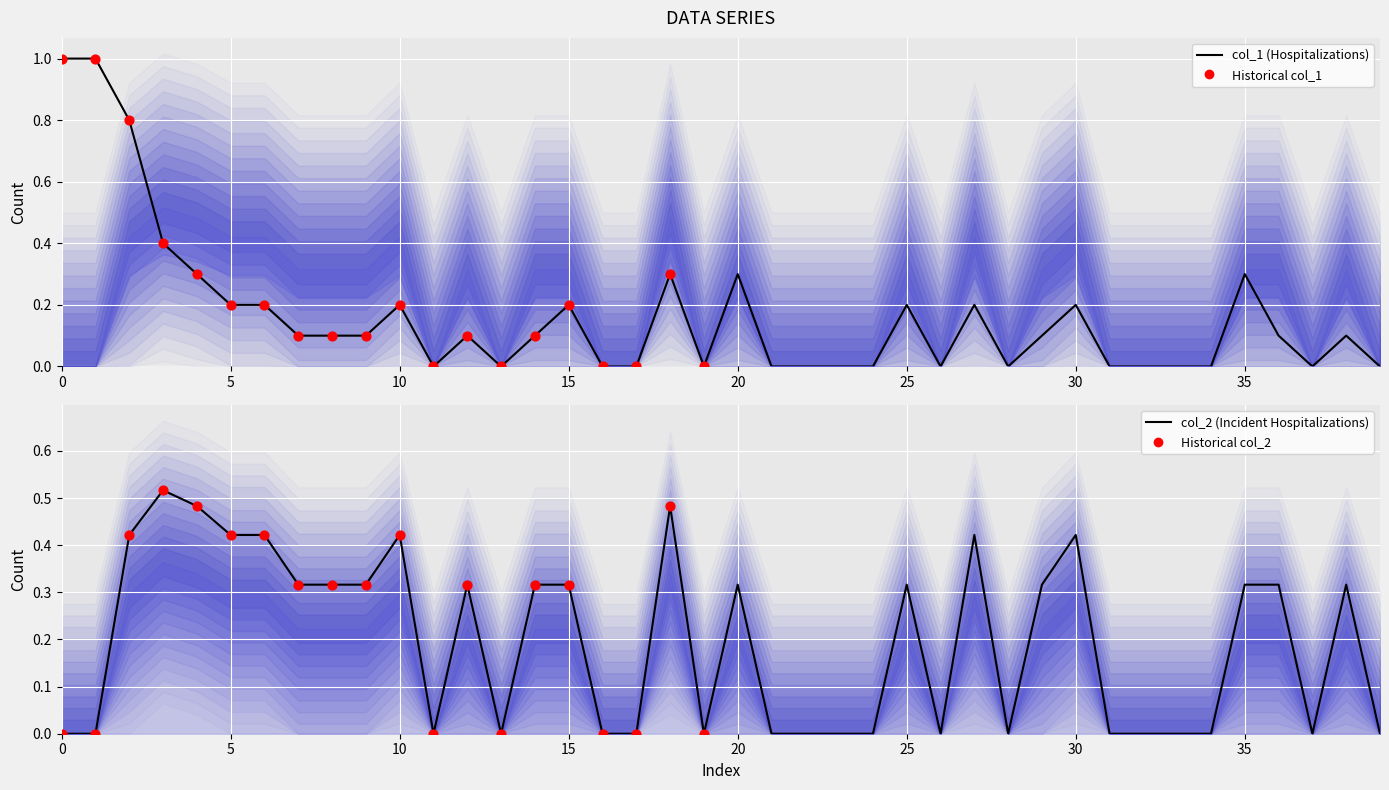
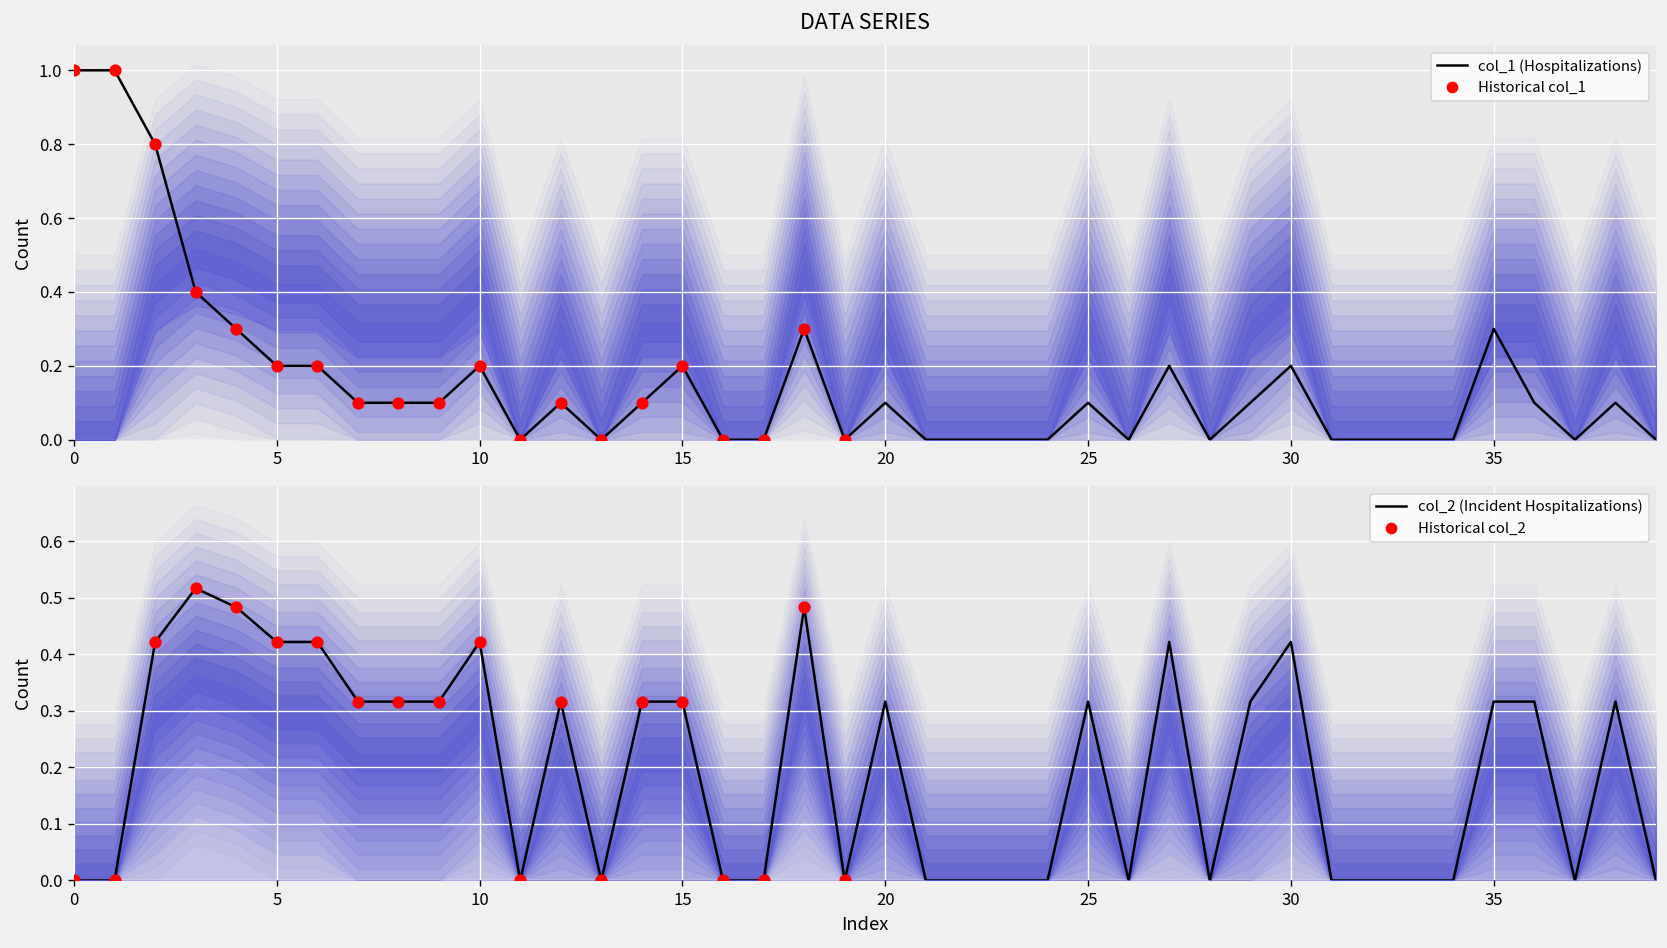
DATA SERIES, col_1 (Hospitalizations), 20: 0.3 -> 0.1
DATA SERIES, col_1 (Hospitalizations), 25: 0.2 -> 0.1
